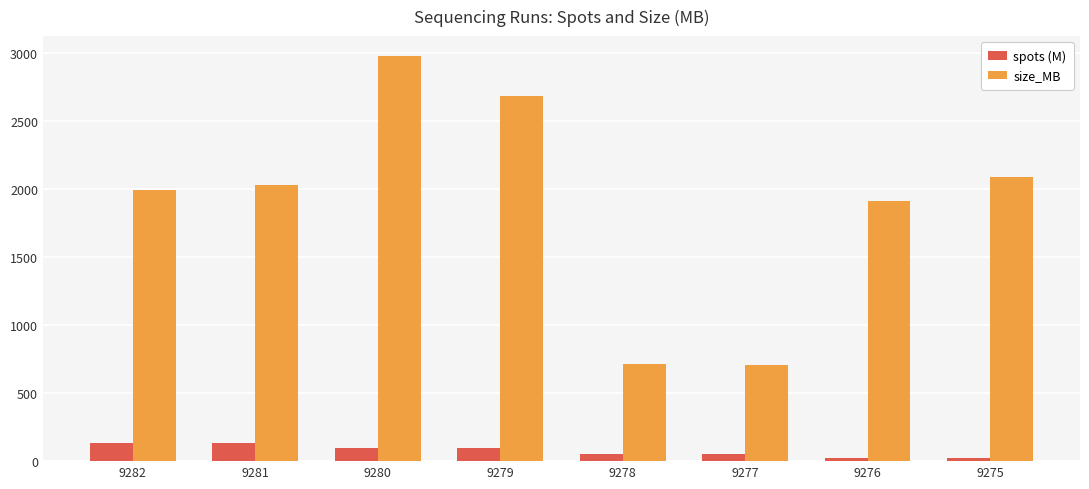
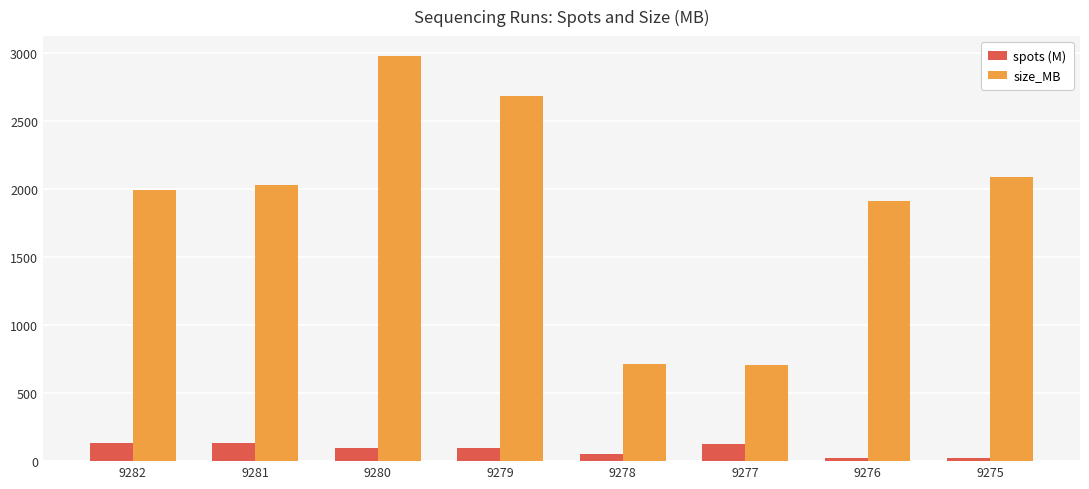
spots (M), 9277: 50 -> 120
